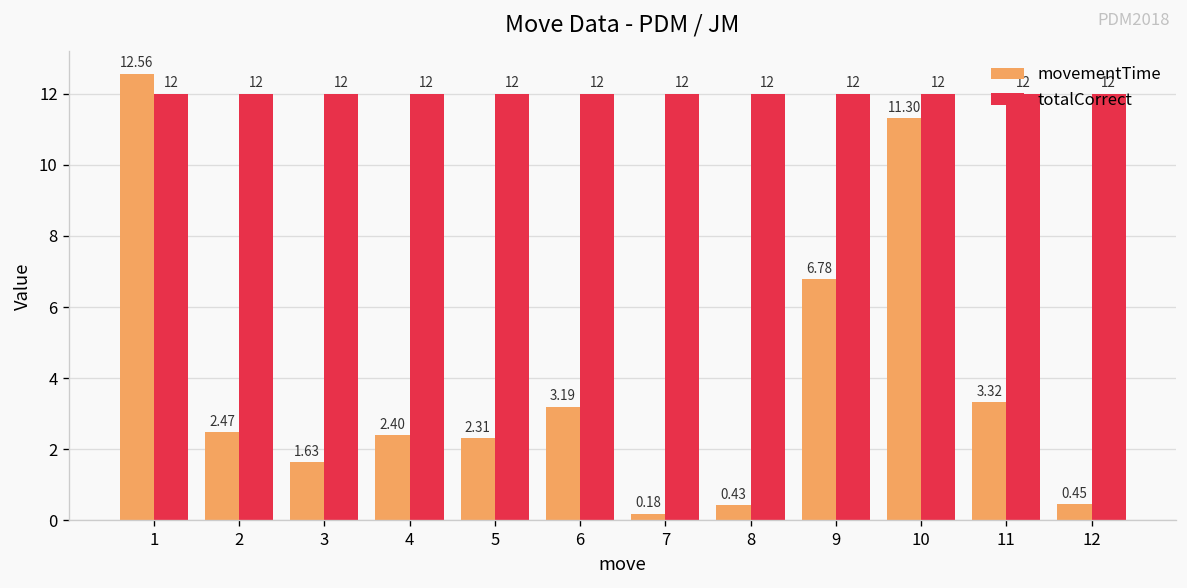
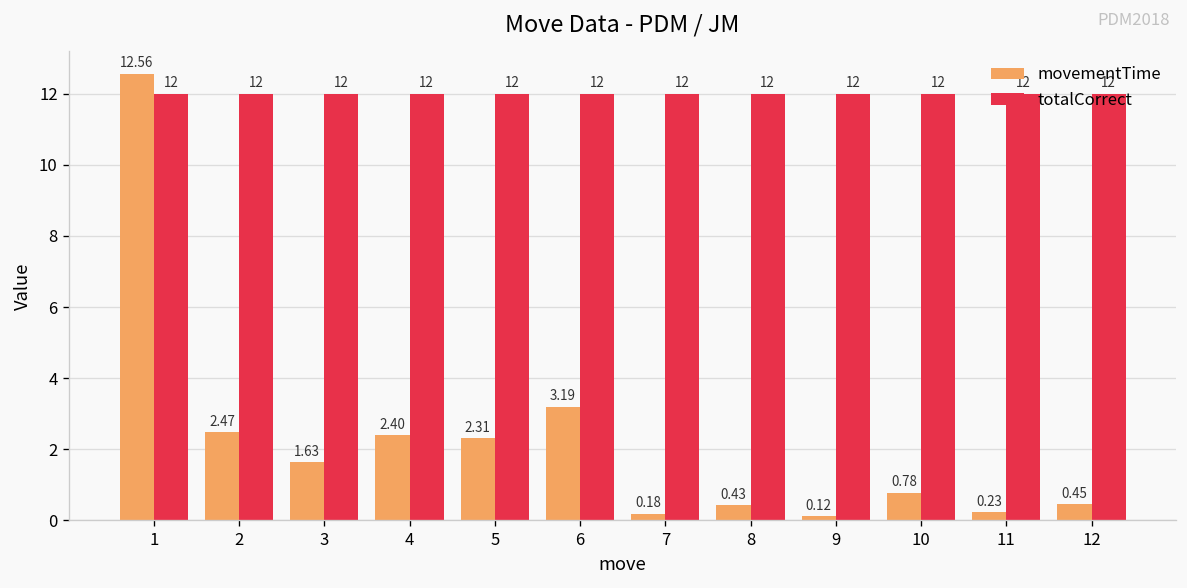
movementTime, 9: 6.78 -> 0.12
movementTime, 10: 11.30 -> 0.78
movementTime, 11: 3.32 -> 0.23
